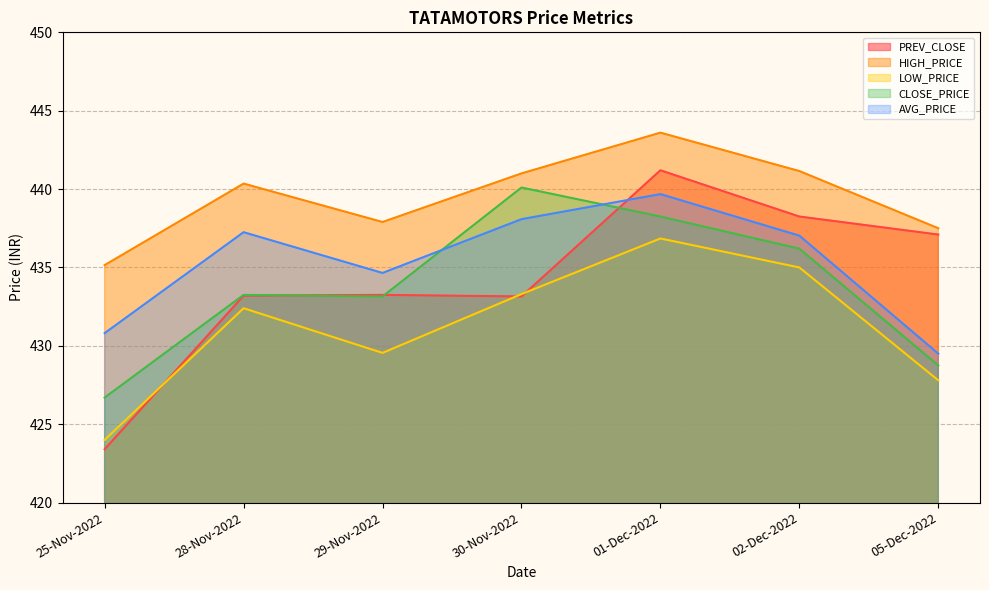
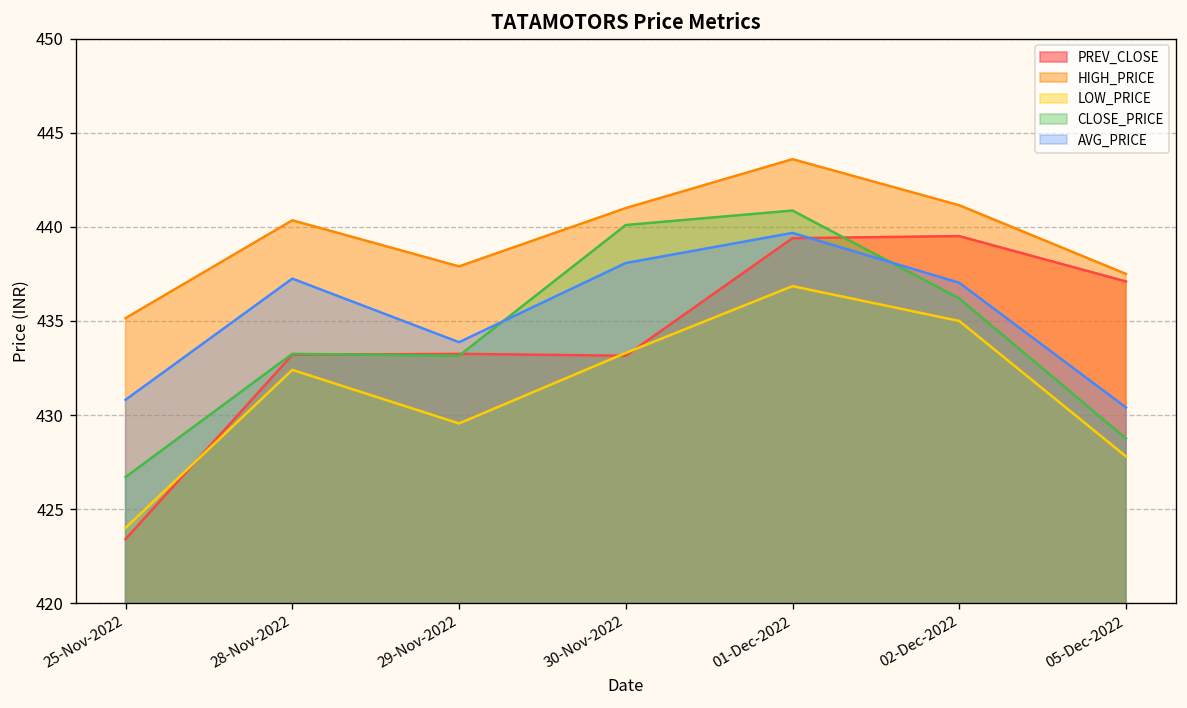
AVG_PRICE, 29-Nov-2022: 434.7 -> 433.9
PREV_CLOSE, 01-Dec-2022: 441.2 -> 439.4
CLOSE_PRICE, 01-Dec-2022: 438.3 -> 440.9
PREV_CLOSE, 02-Dec-2022: 438.3 -> 439.5
AVG_PRICE, 05-Dec-2022: 429.5 -> 430.4
